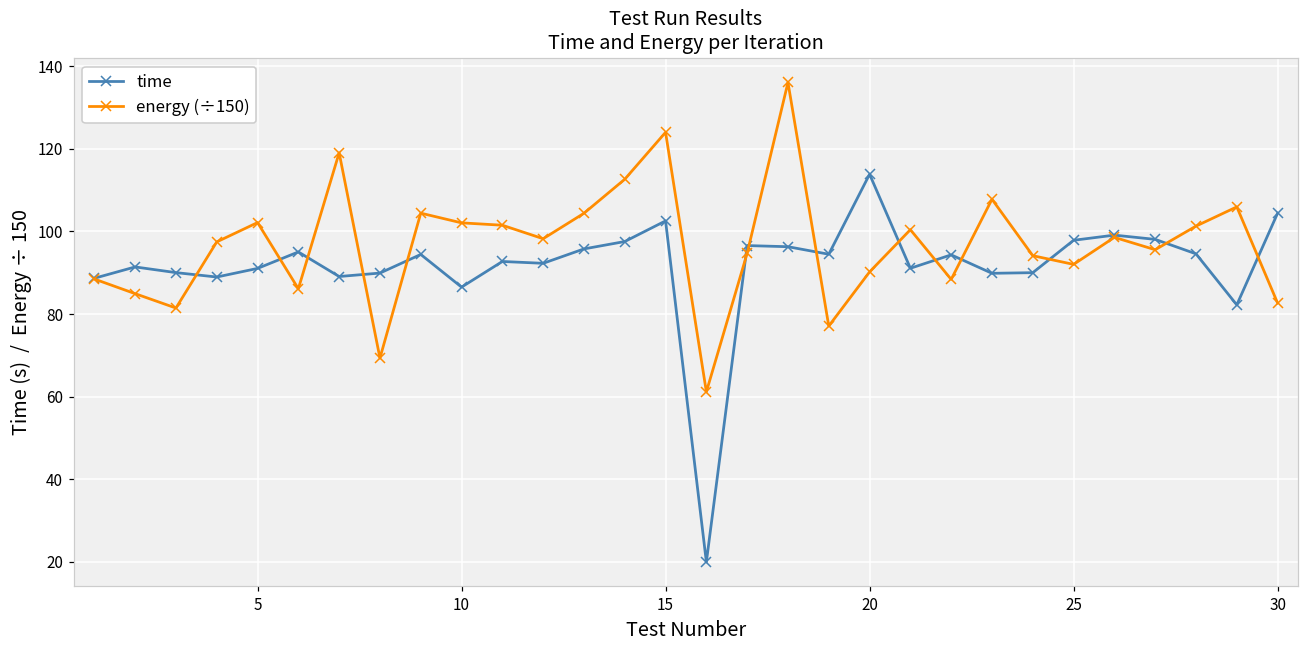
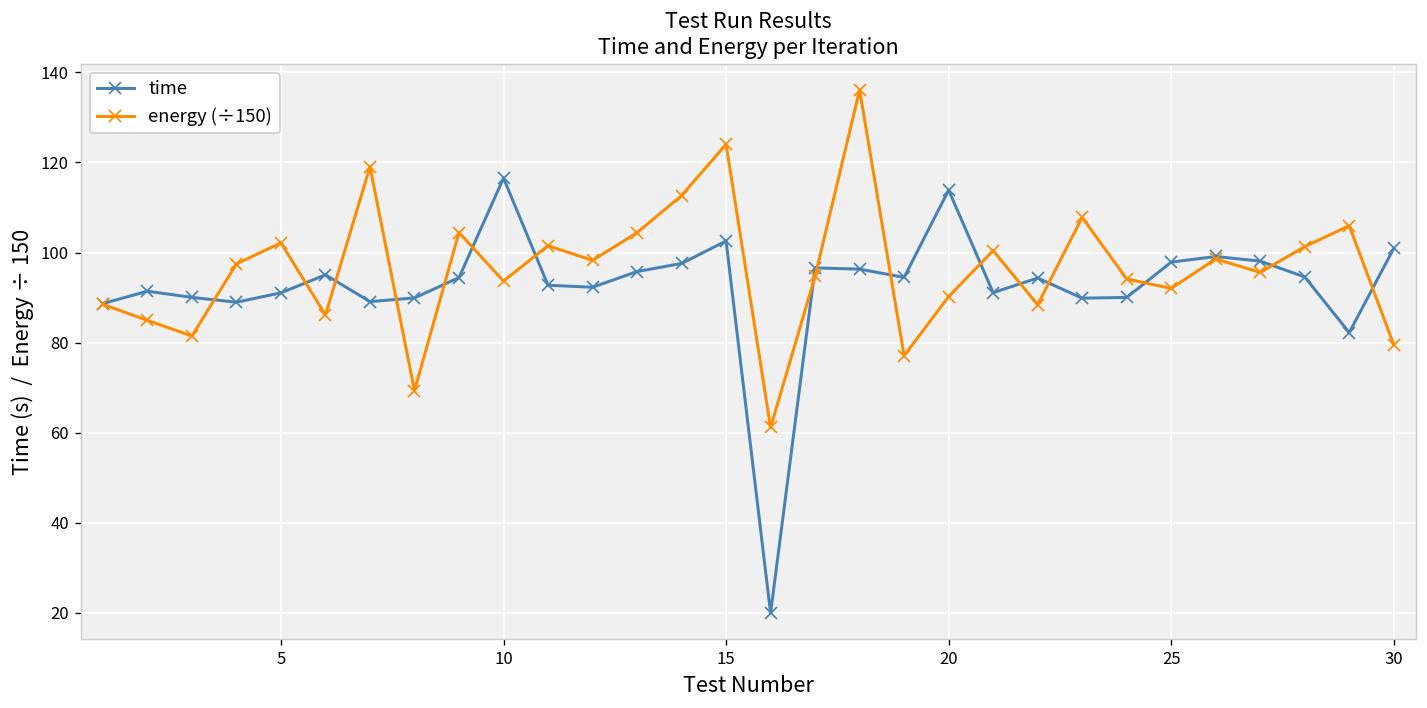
time, 10: 87 -> 117
energy (÷150), 10: 102 -> 94
time, 30: 104 -> 101
energy (÷150), 30: 83 -> 80
